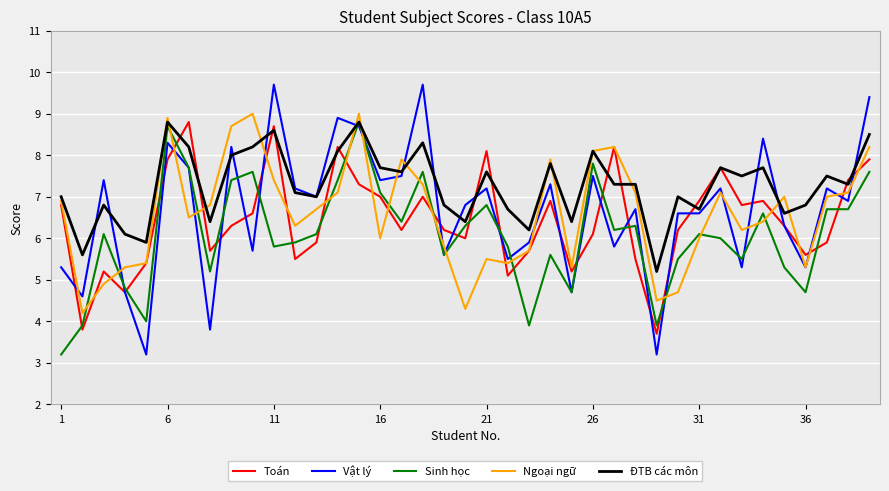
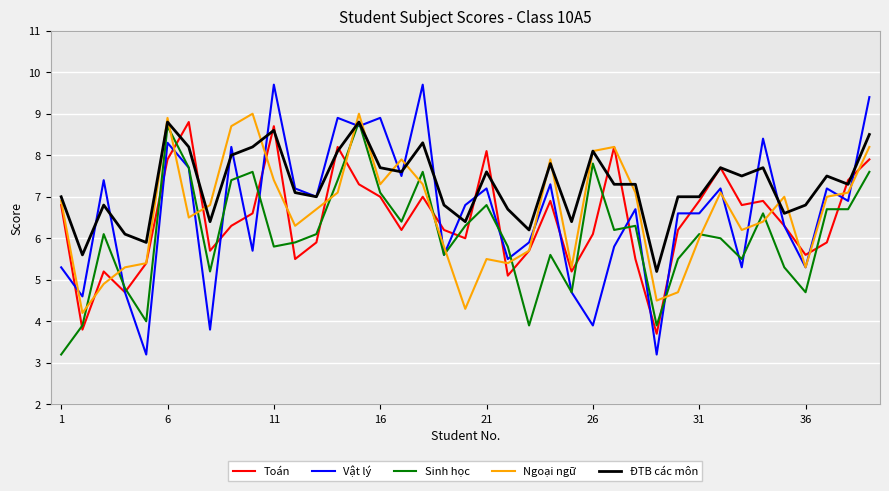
Vật lý, 16: 7.4 -> 8.9
Ngoại ngữ, 16: 6.0 -> 7.3
Vật lý, 26: 7.5 -> 3.9
ĐTB các môn, 31: 6.7 -> 7.0
